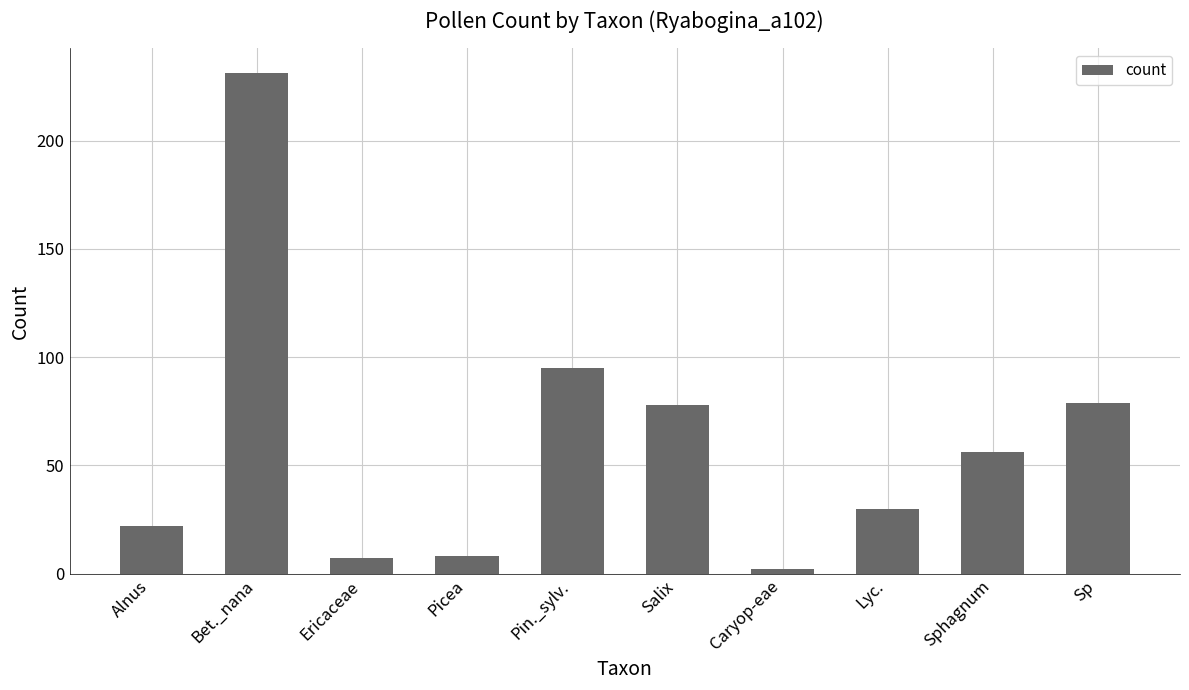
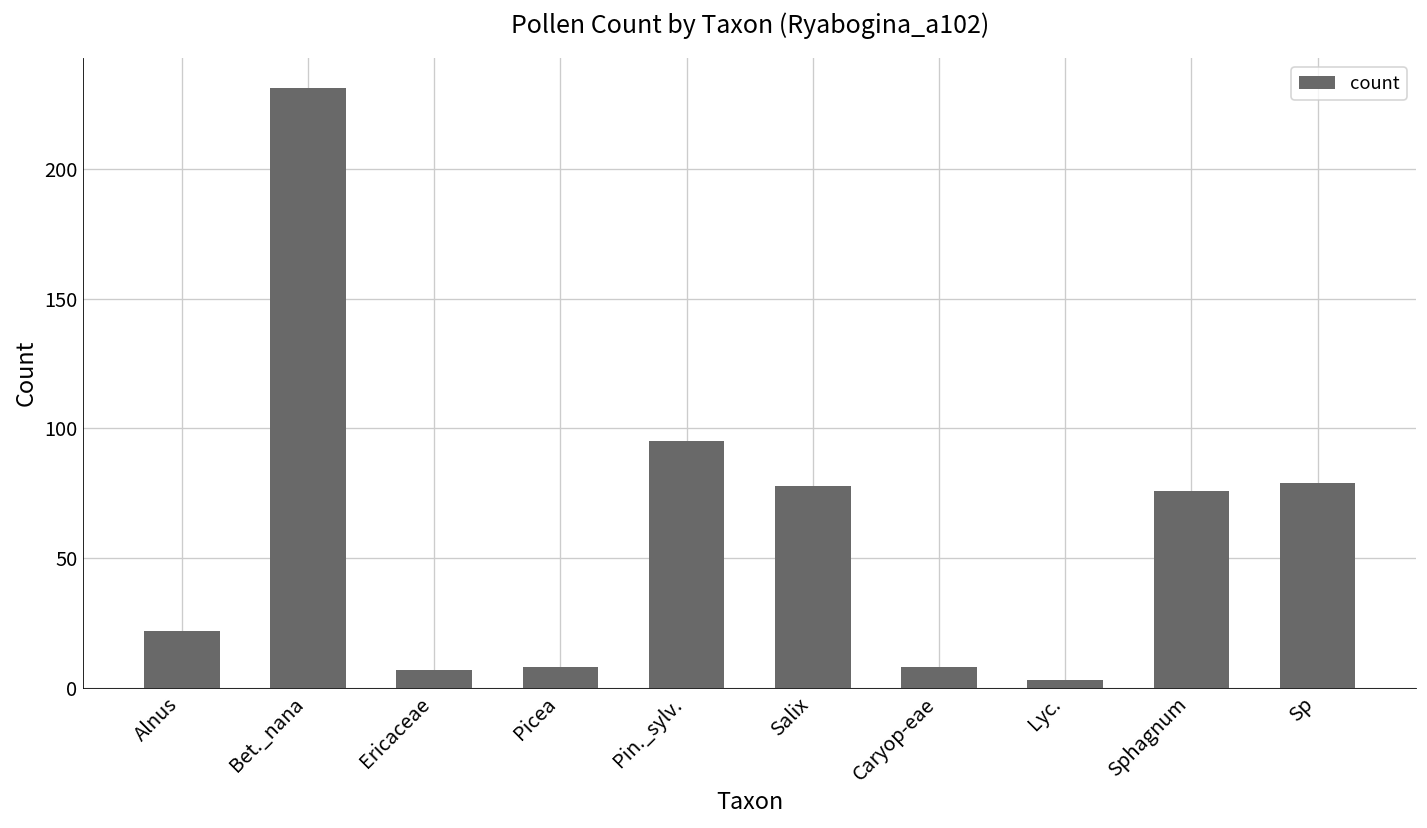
Caryop-eae: 2 -> 8
Lyc.: 30 -> 3
Sphagnum: 56 -> 76
